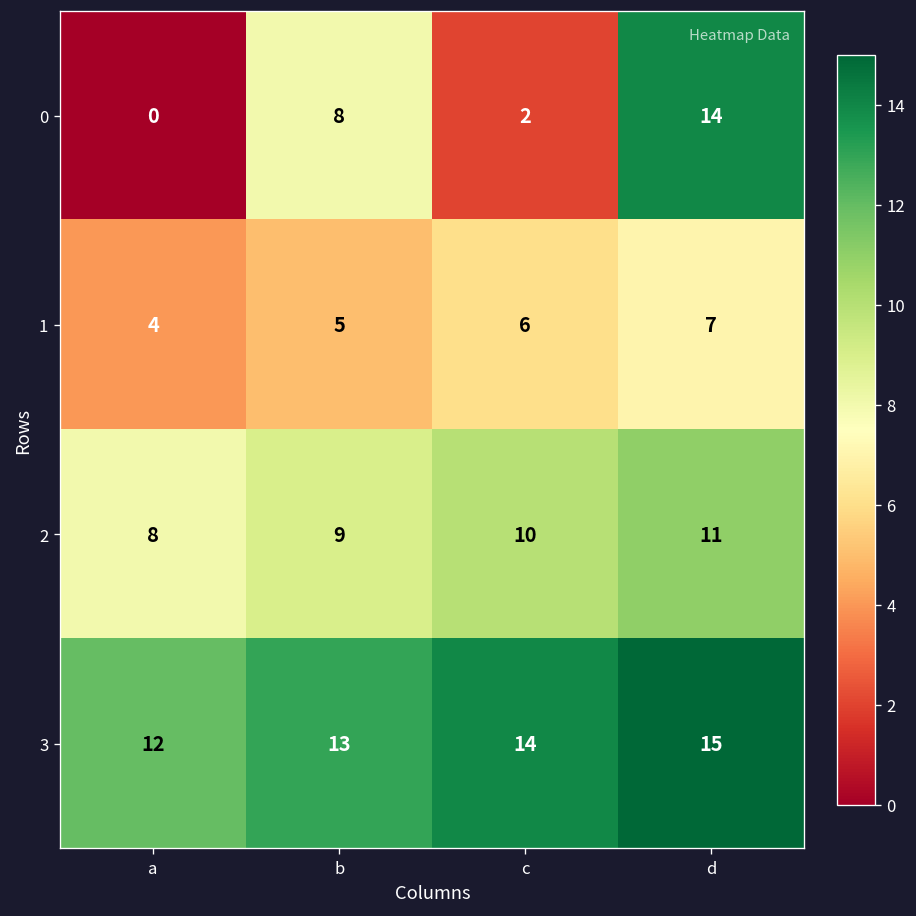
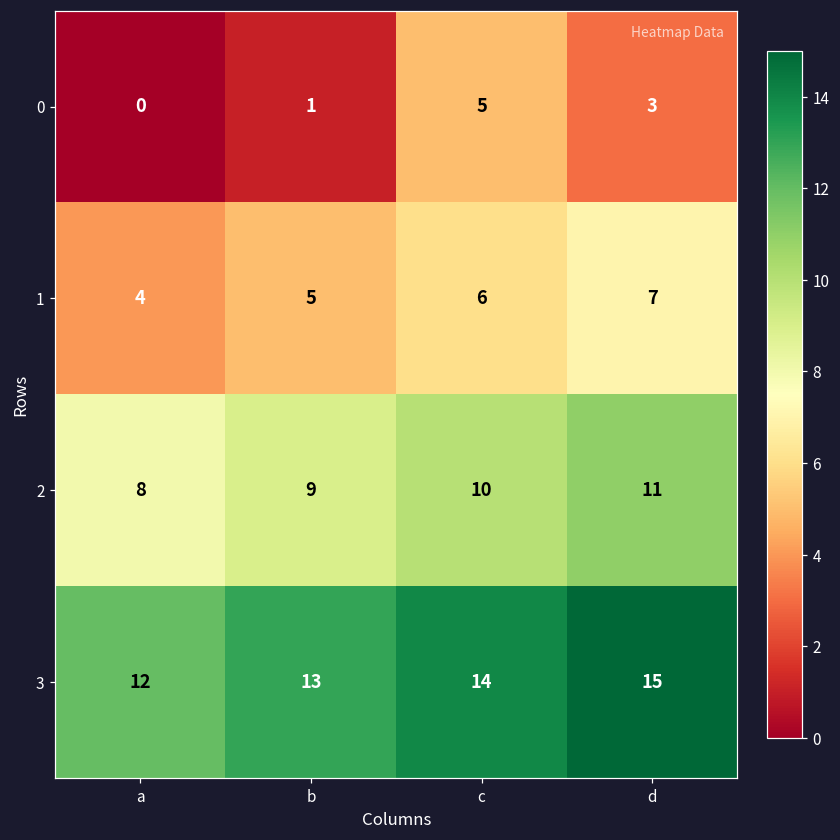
0, b: 8 -> 1
0, c: 2 -> 5
0, d: 14 -> 3
